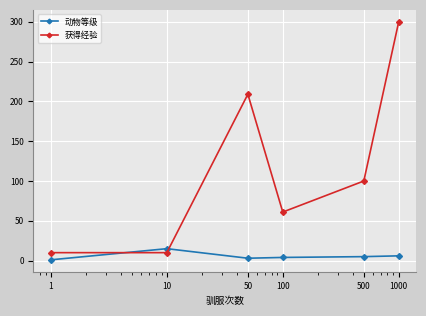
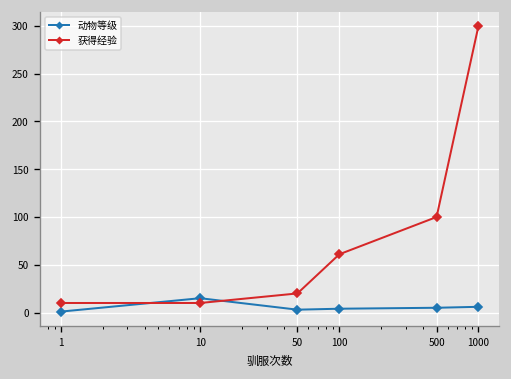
获得经验, 50: 210 -> 20
